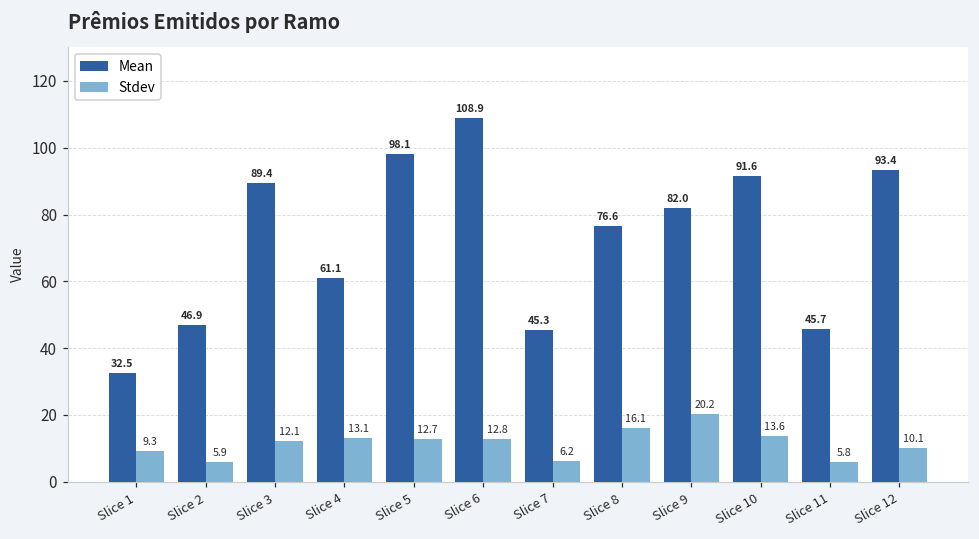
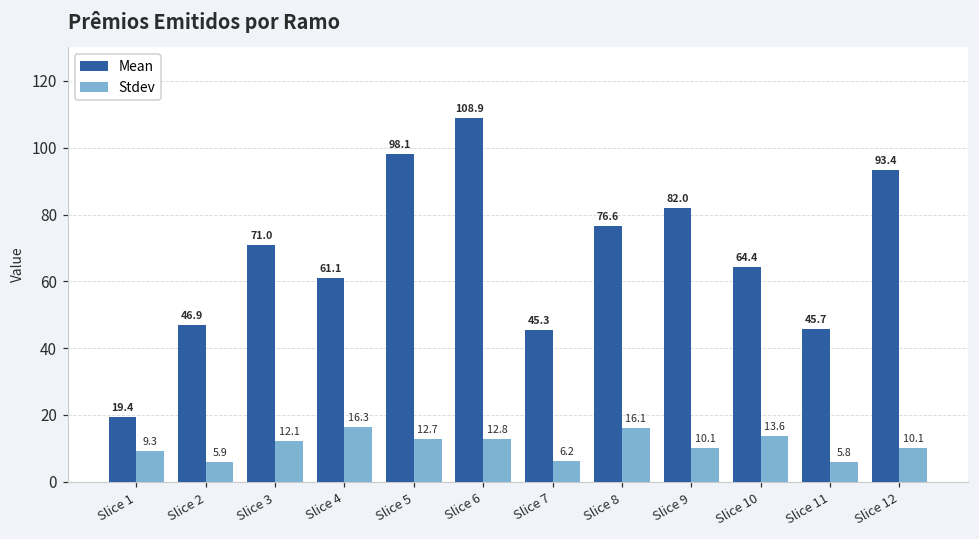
Mean, Slice 1: 32.5 -> 19.4
Mean, Slice 3: 89.4 -> 71.0
Stdev, Slice 4: 13.1 -> 16.3
Stdev, Slice 9: 20.2 -> 10.1
Mean, Slice 10: 91.6 -> 64.4
